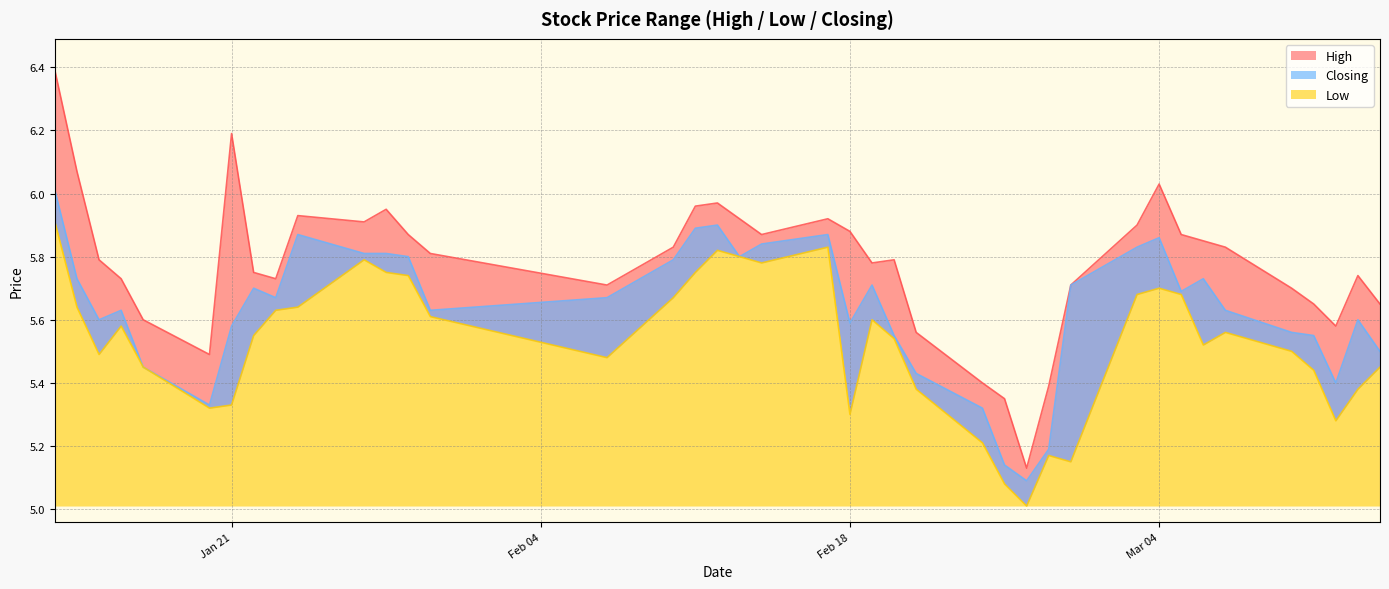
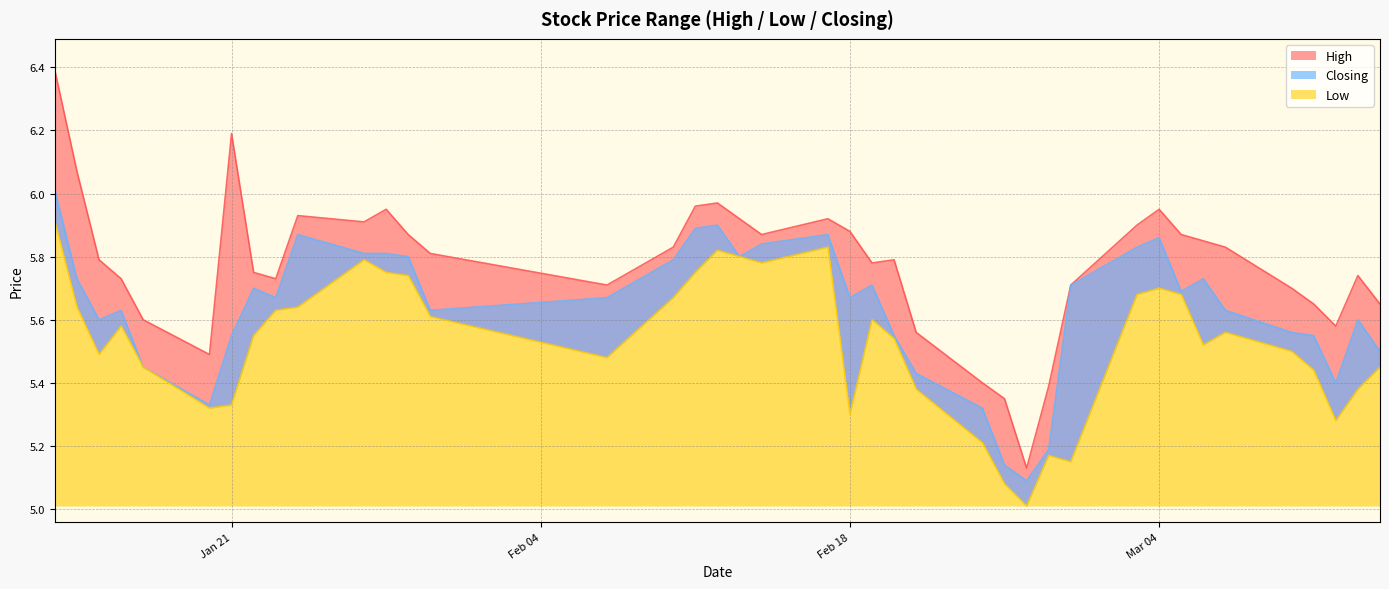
Closing, Jan 21: 5.58 -> 5.55
Closing, Feb 18: 5.59 -> 5.67
High, Mar 04: 6.03 -> 5.95
